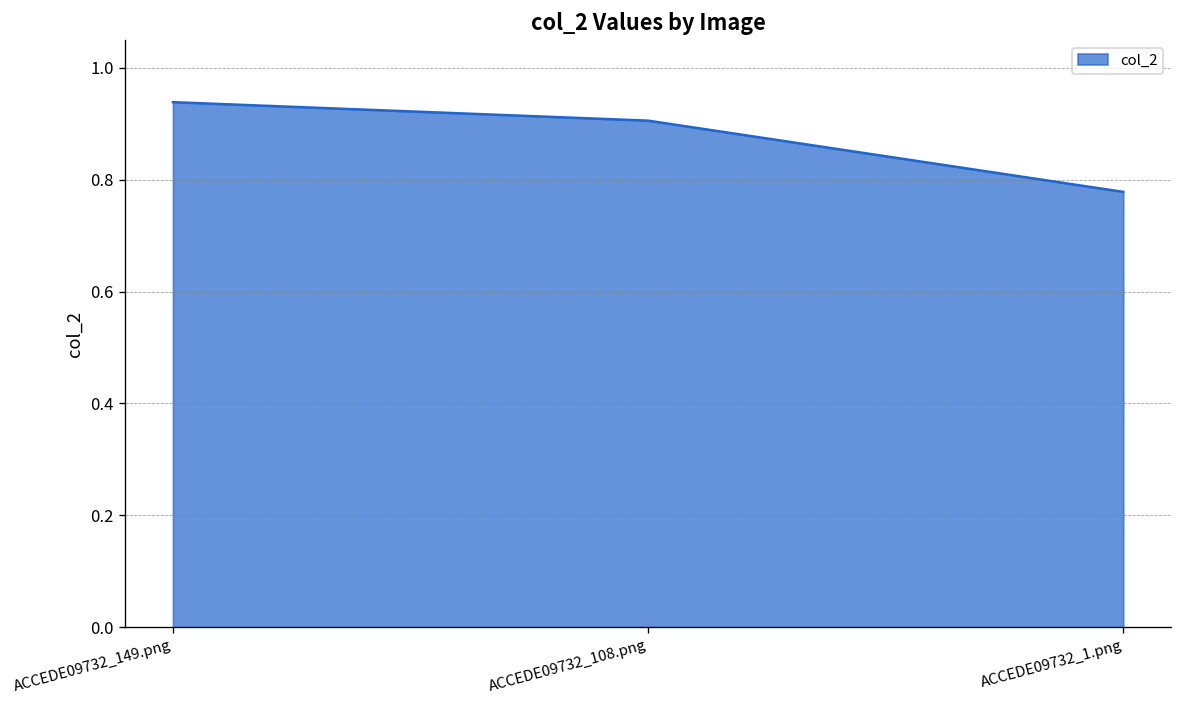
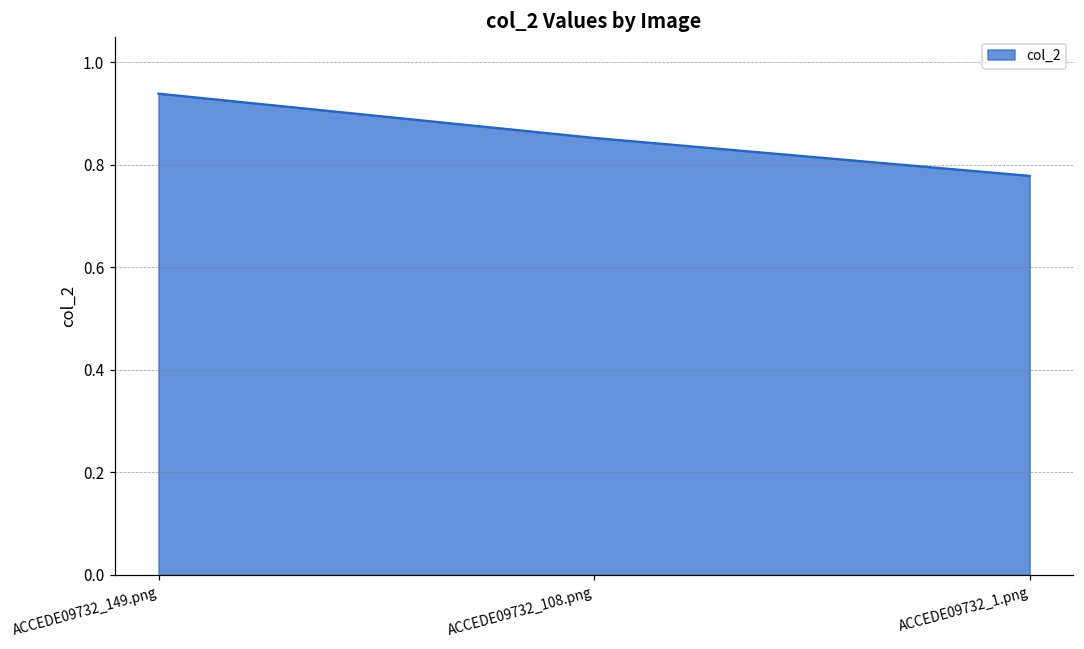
ACCEDE09732_108.png: 0.91 -> 0.85
